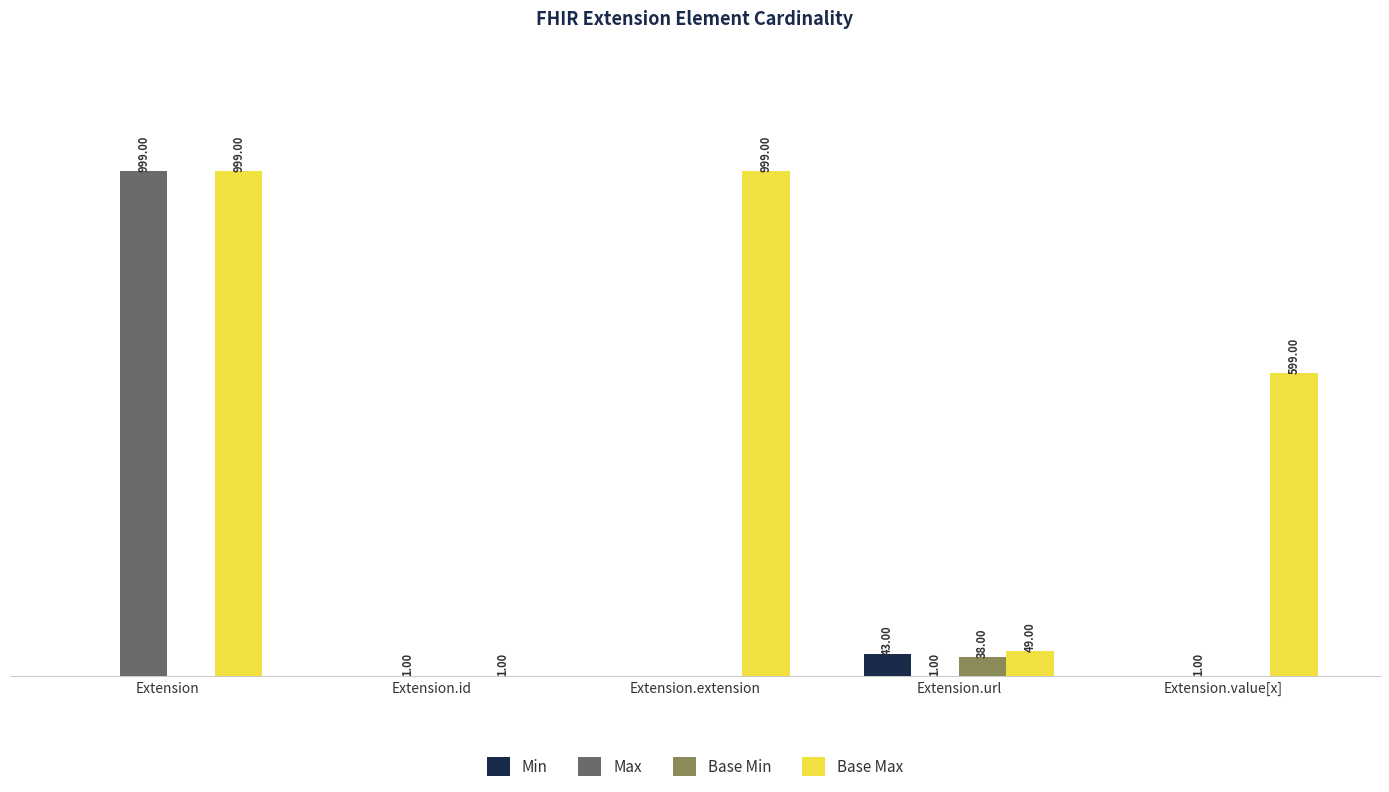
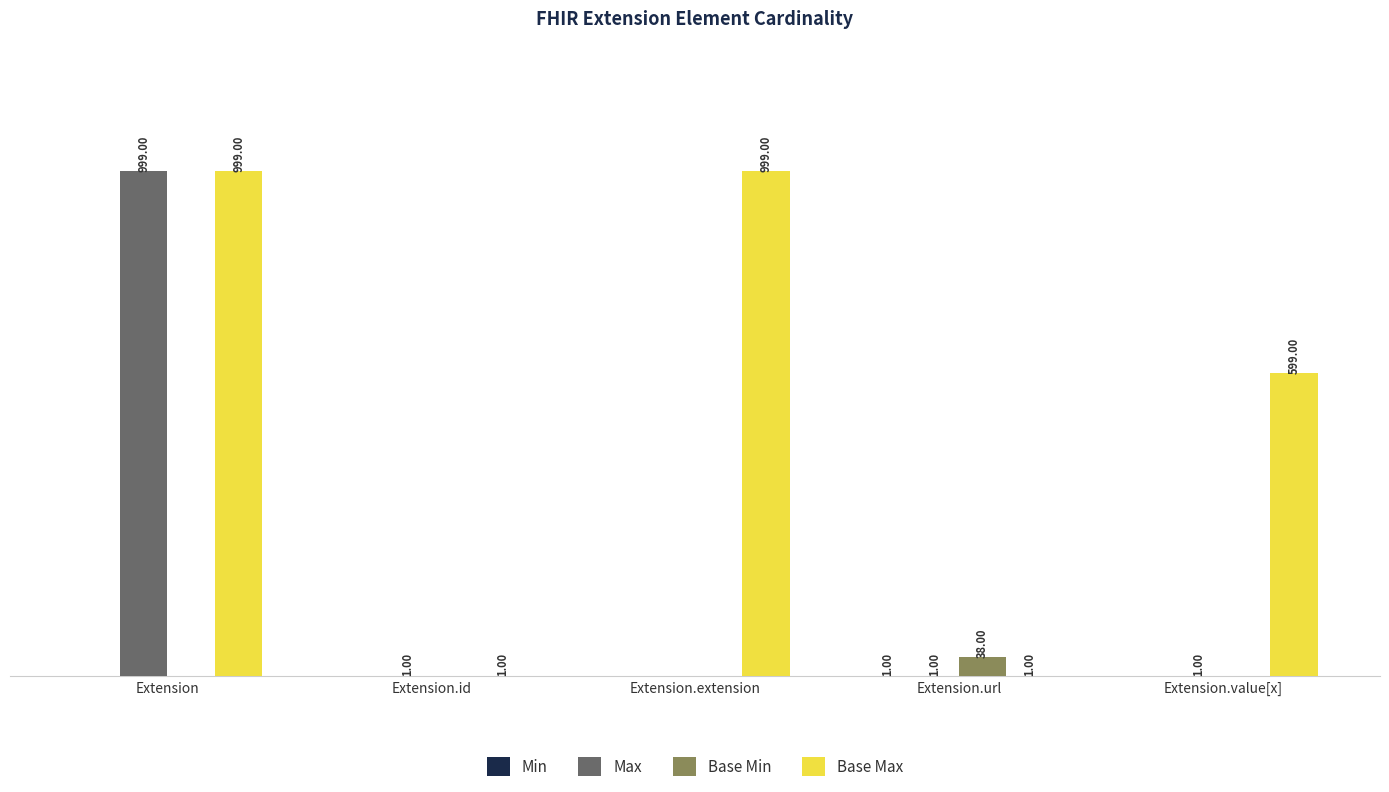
Min, Extension.url: 43.00 -> 1.00
Base Max, Extension.url: 49.00 -> 1.00
